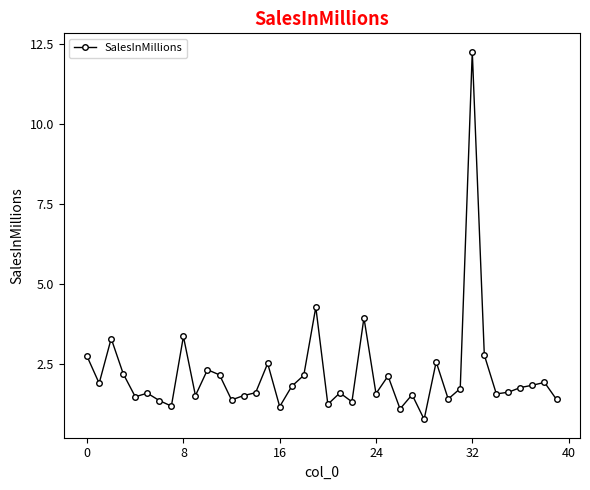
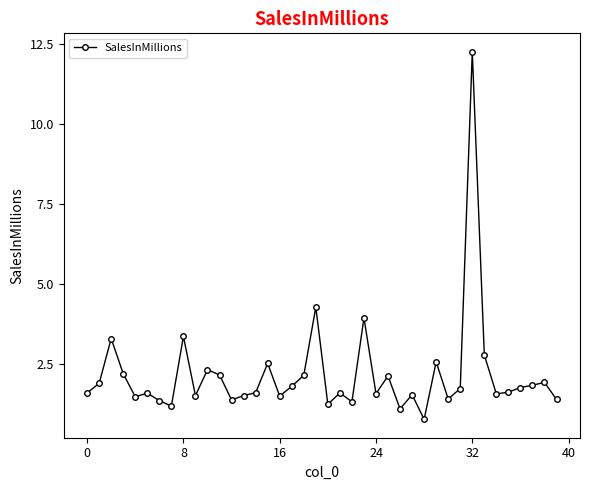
0: 2.7 -> 1.6
16: 1.2 -> 1.5
